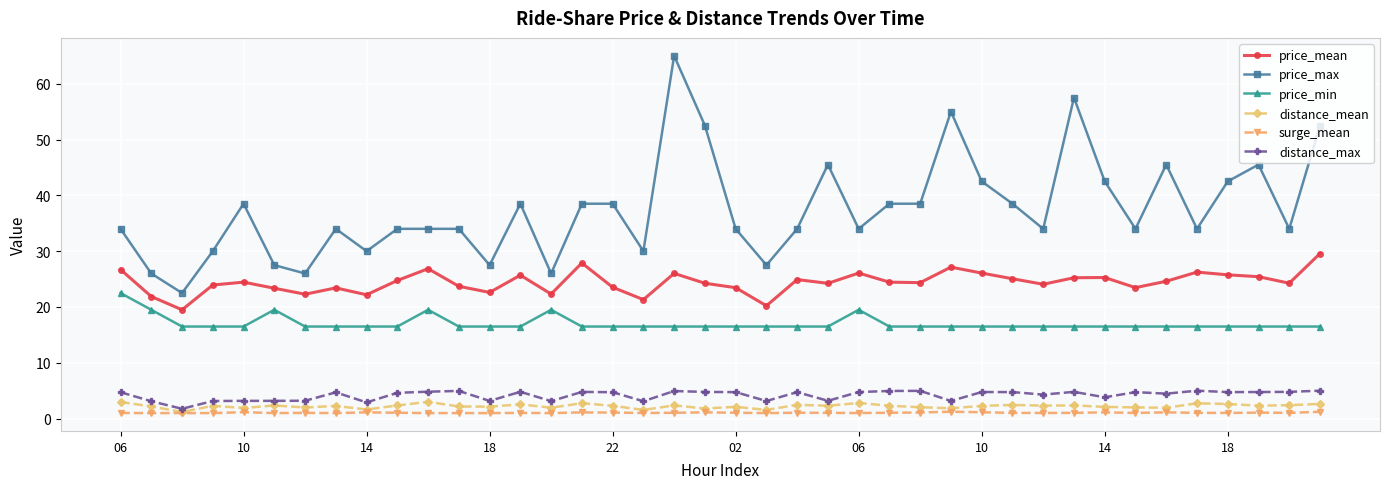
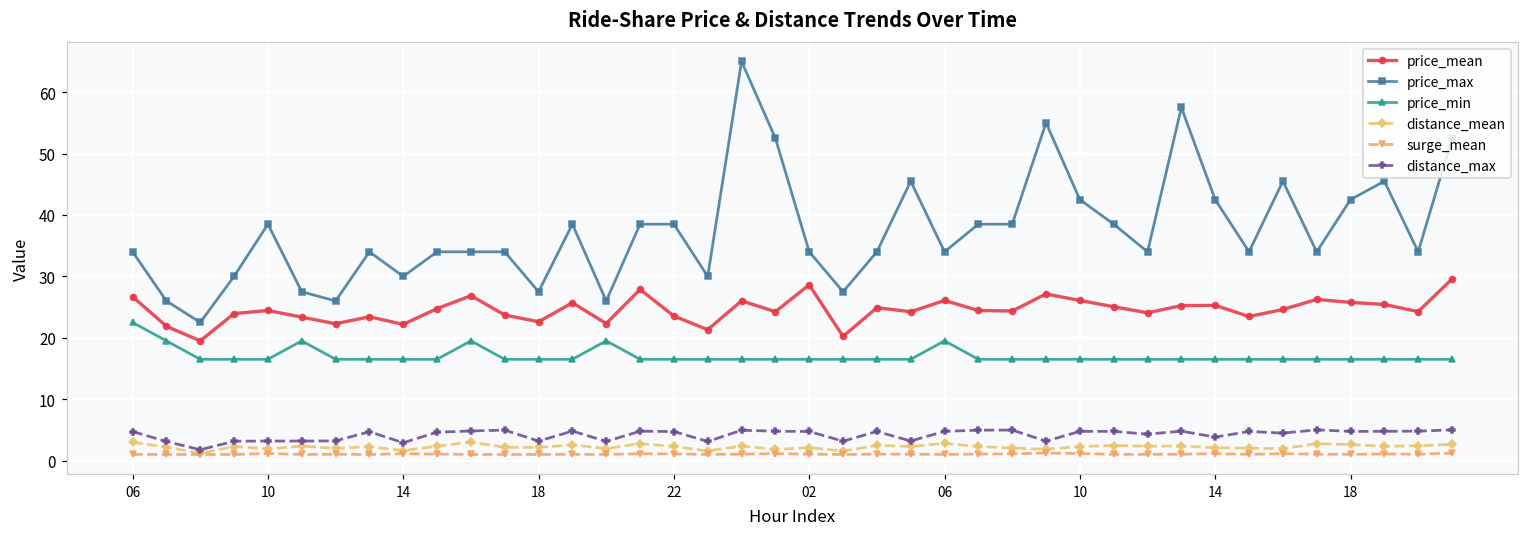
price_mean, 02: 23 -> 29
